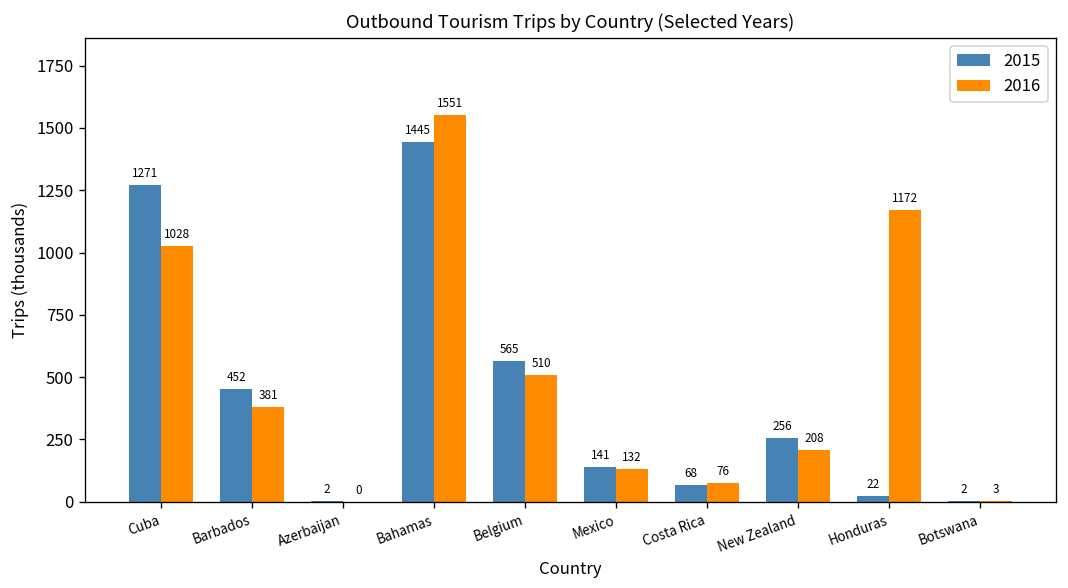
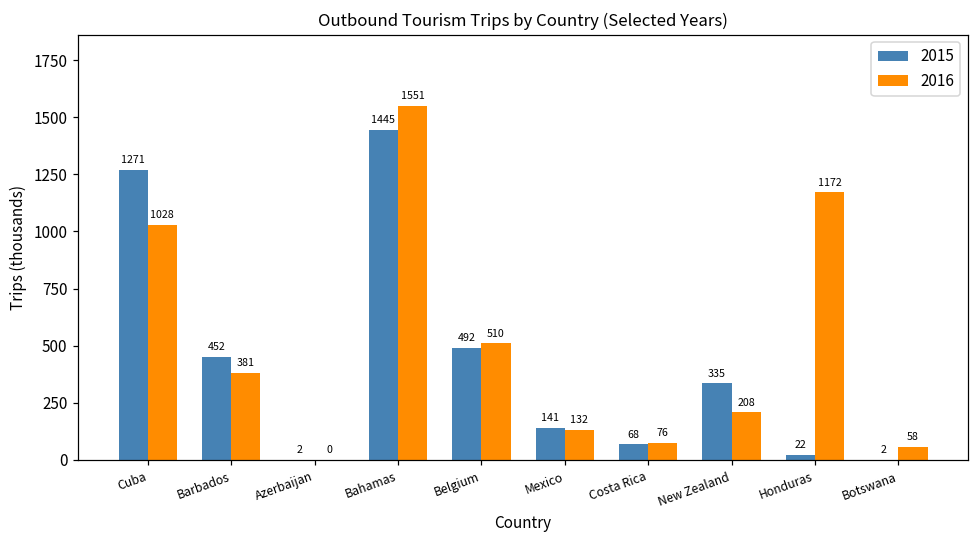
2015, Belgium: 565 -> 492
2015, New Zealand: 256 -> 335
2016, Botswana: 3 -> 58
